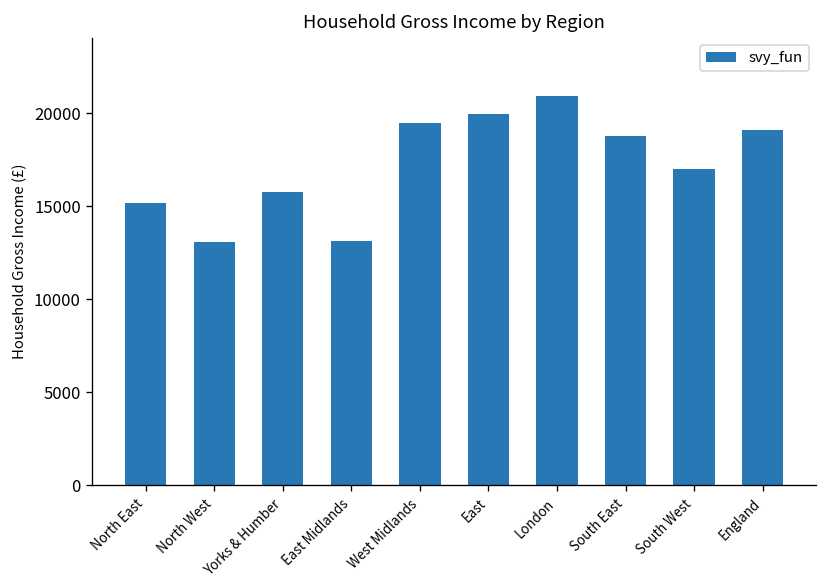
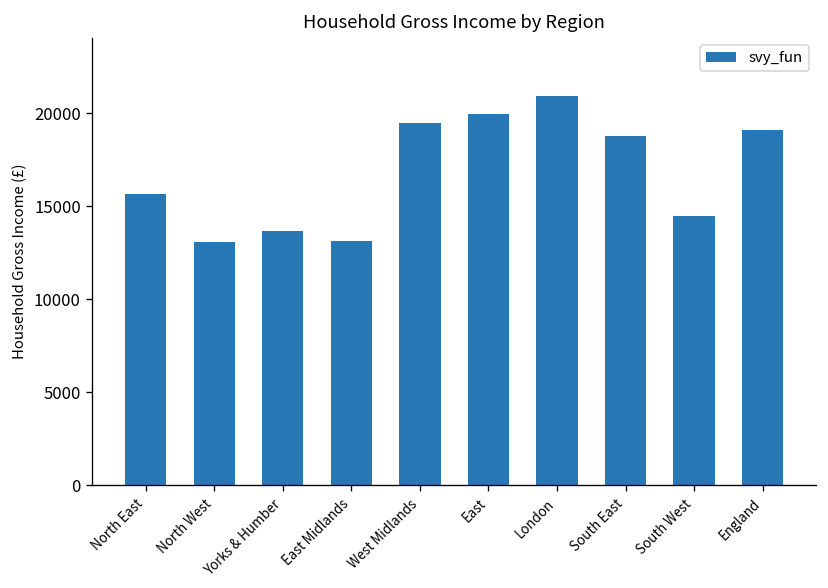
North East: 15100 -> 15700
Yorks & Humber: 15800 -> 13700
South West: 17000 -> 14500
